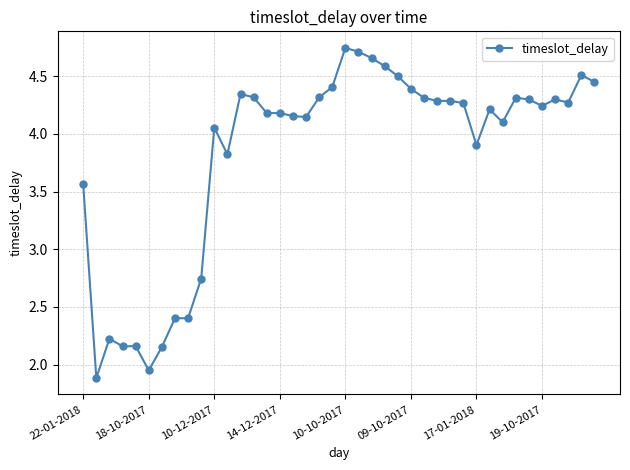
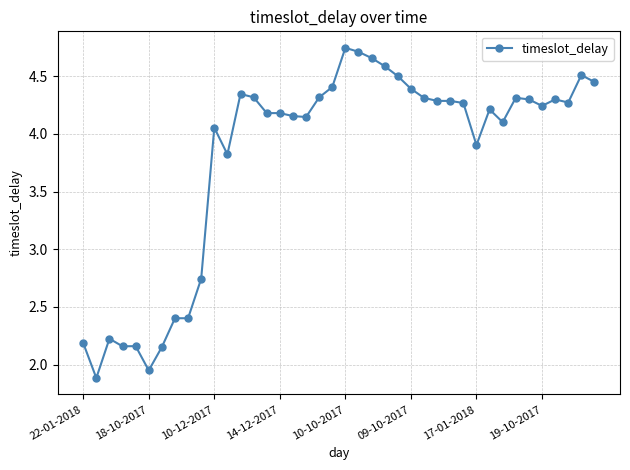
22-01-2018: 3.56 -> 2.19
